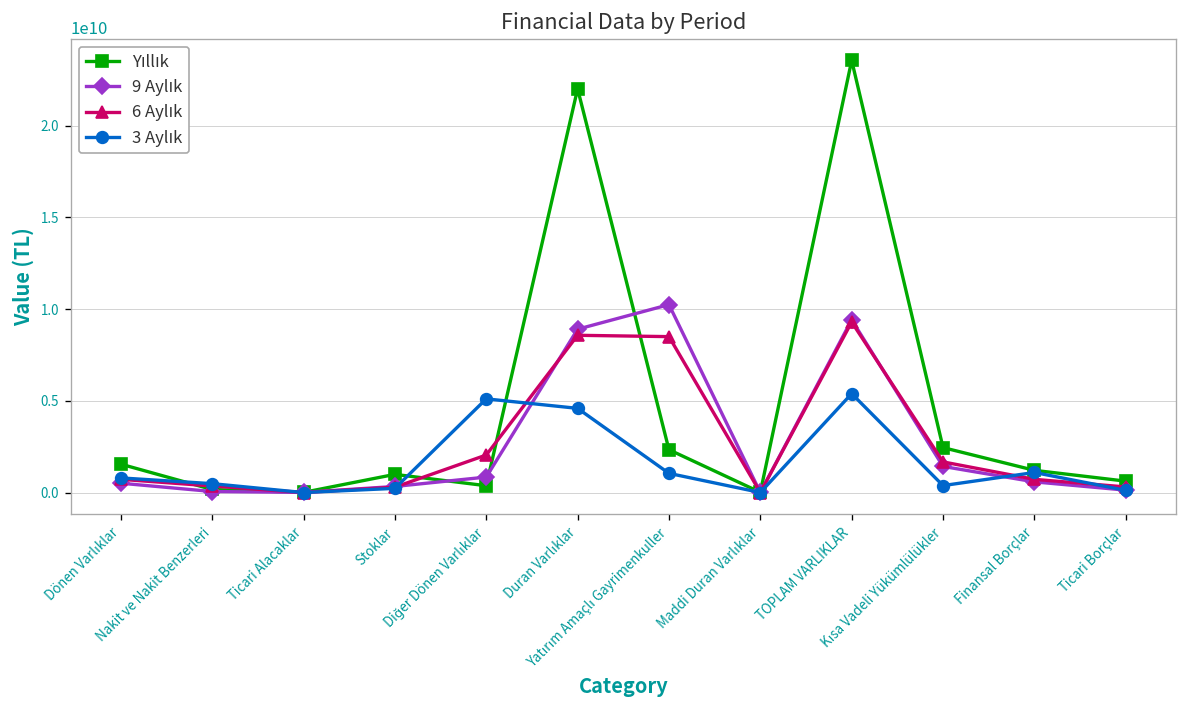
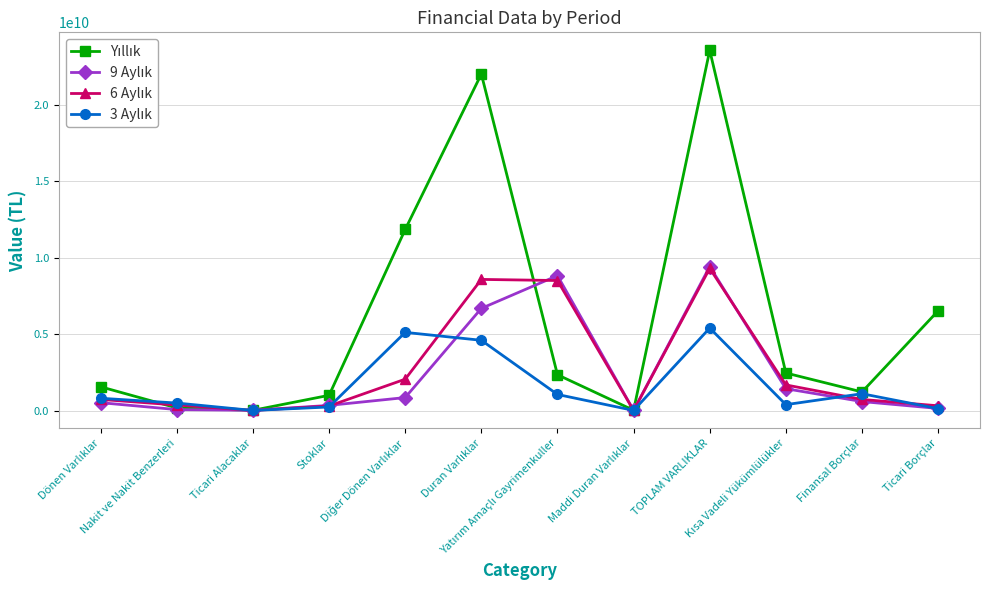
Yıllık, Diğer Dönen Varlıklar: 400000000 -> 11800000000
9 Aylık, Duran Varlıklar: 8900000000 -> 6700000000
9 Aylık, Yatırım Amaçlı Gayrimenkuller: 10200000000 -> 8800000000
Yıllık, Ticari Borçlar: 600000000 -> 6500000000
